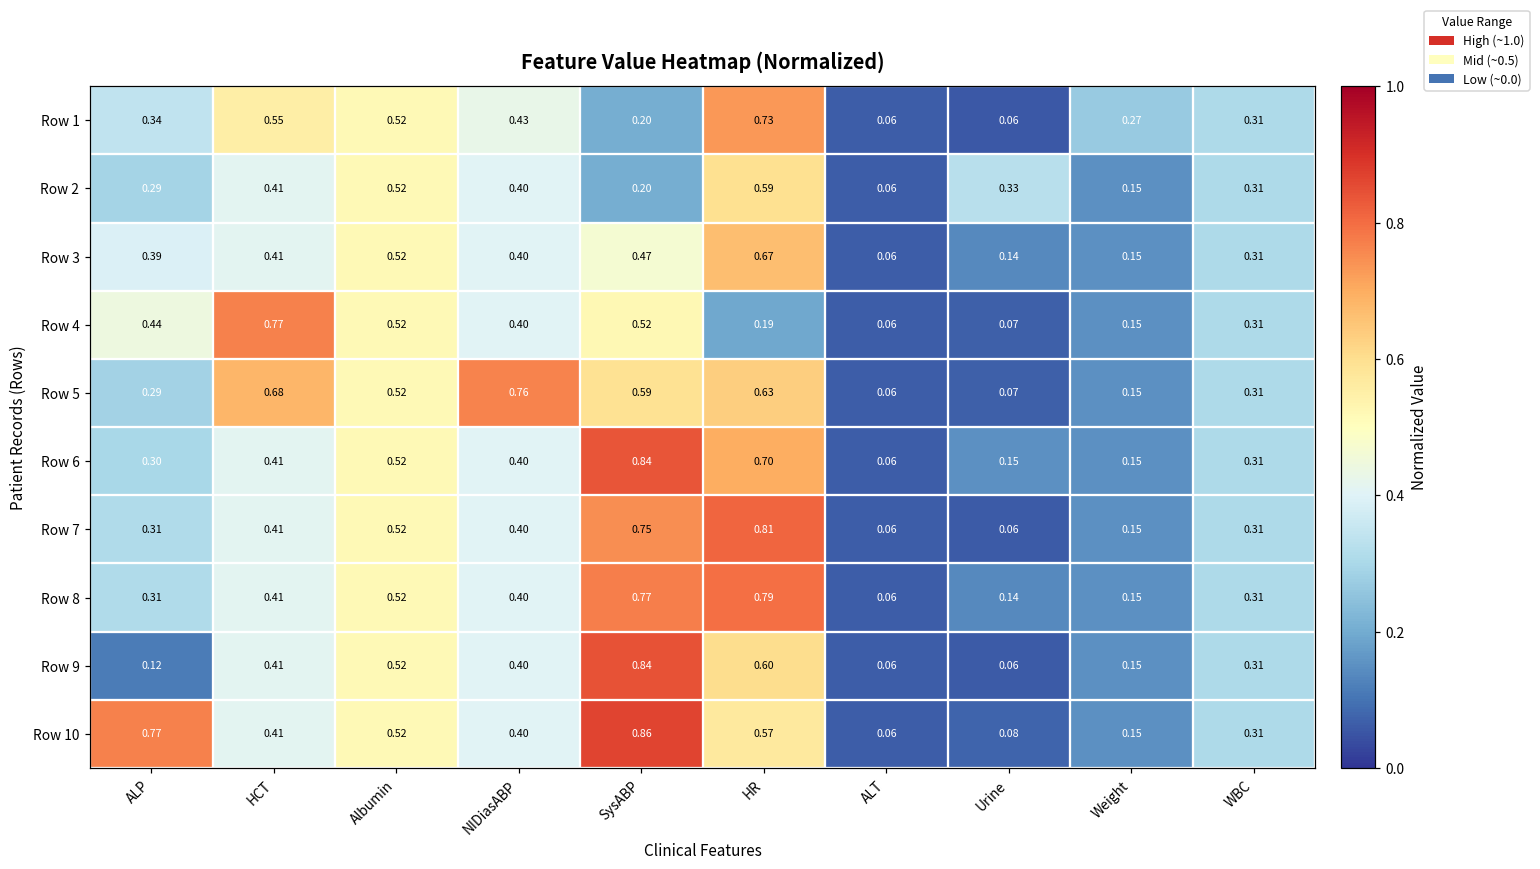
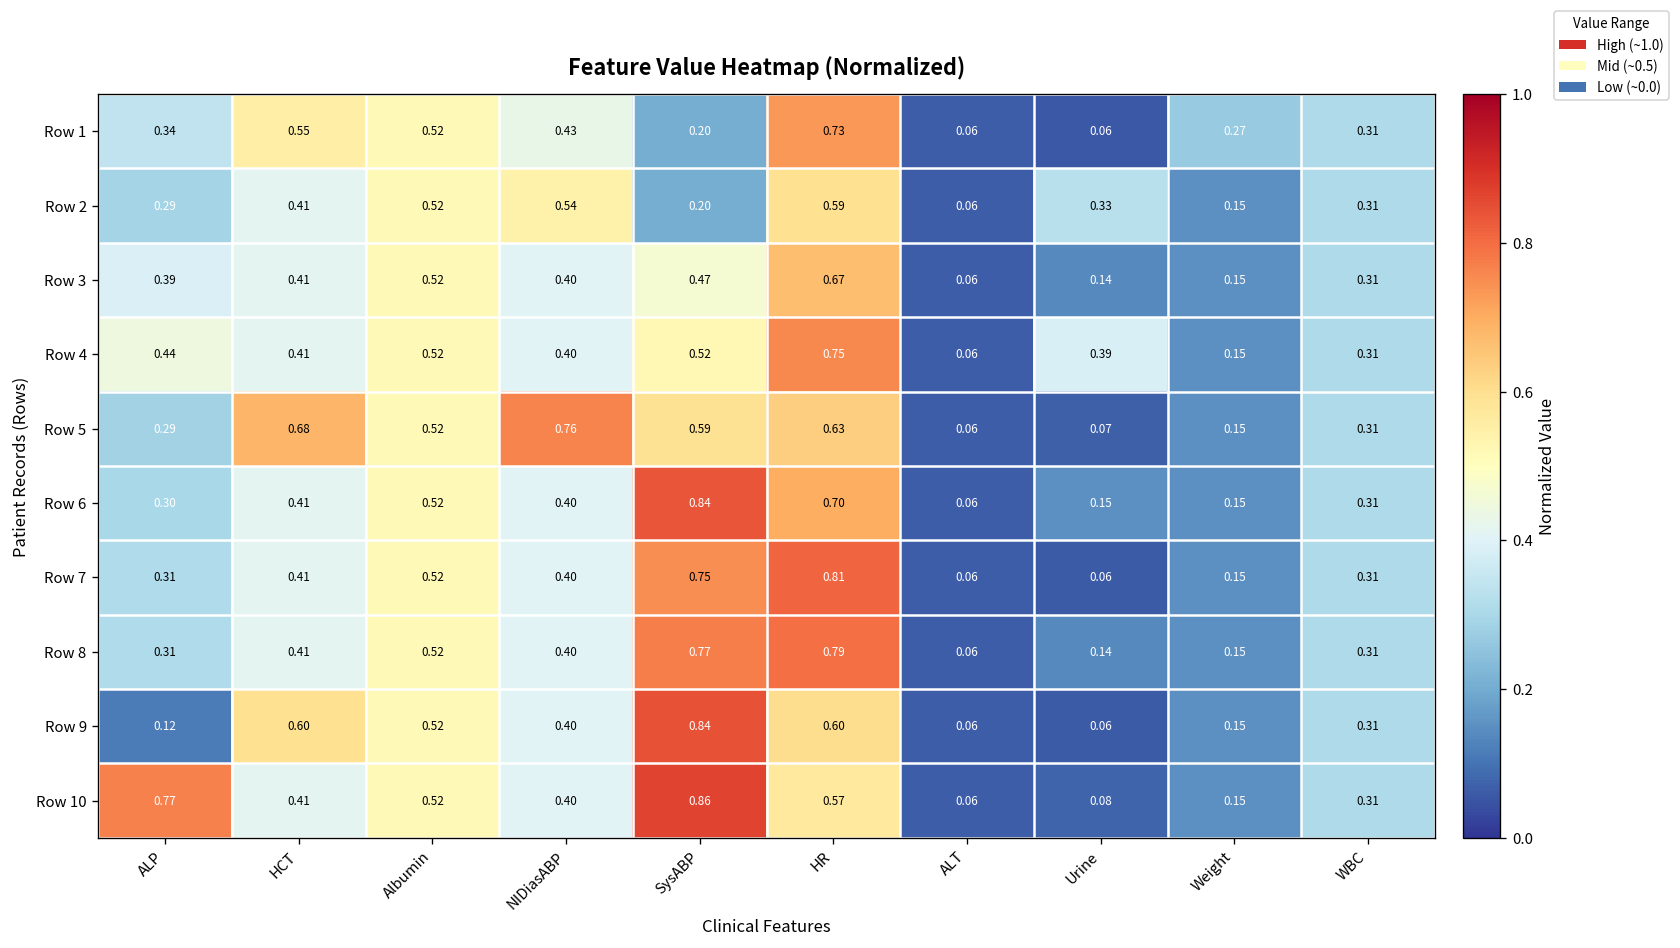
Row 2, NIDiasABP: 0.40 -> 0.54
Row 4, HCT: 0.77 -> 0.41
Row 4, HR: 0.19 -> 0.75
Row 4, Urine: 0.07 -> 0.39
Row 9, HCT: 0.41 -> 0.60
